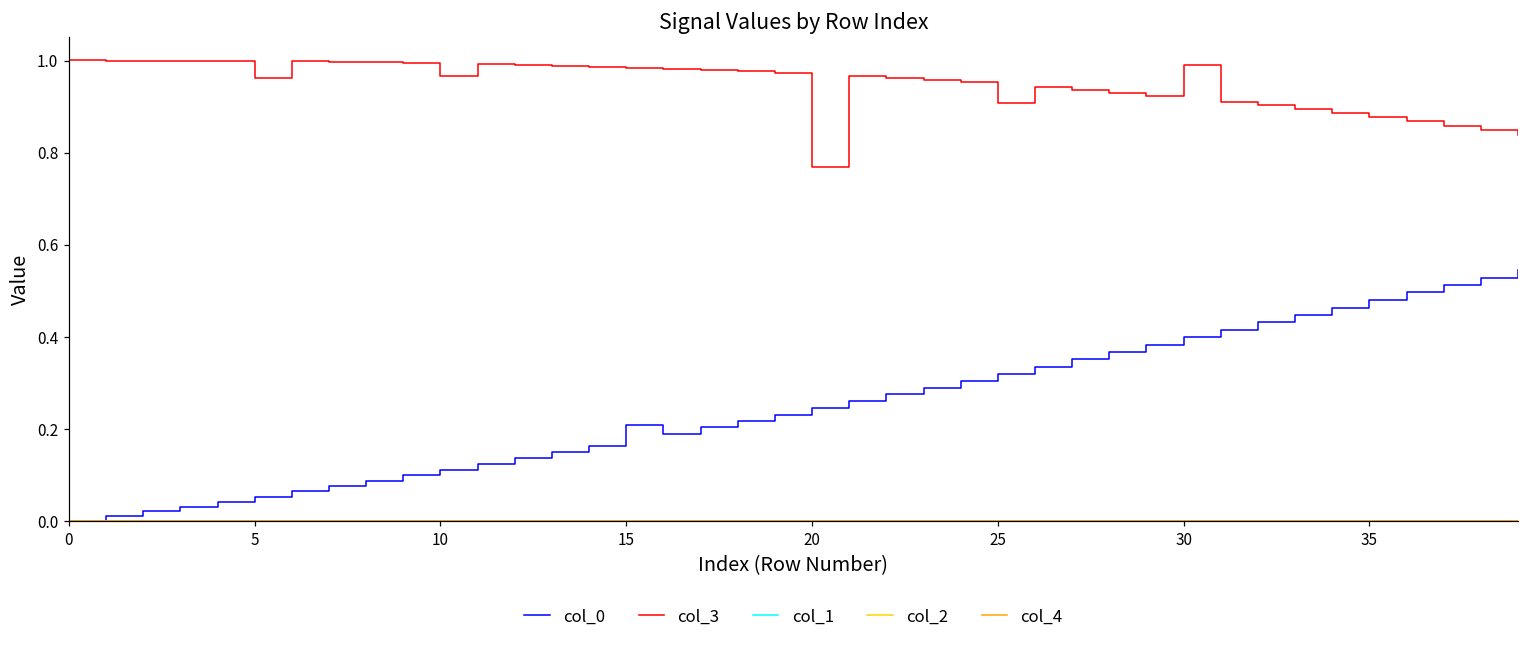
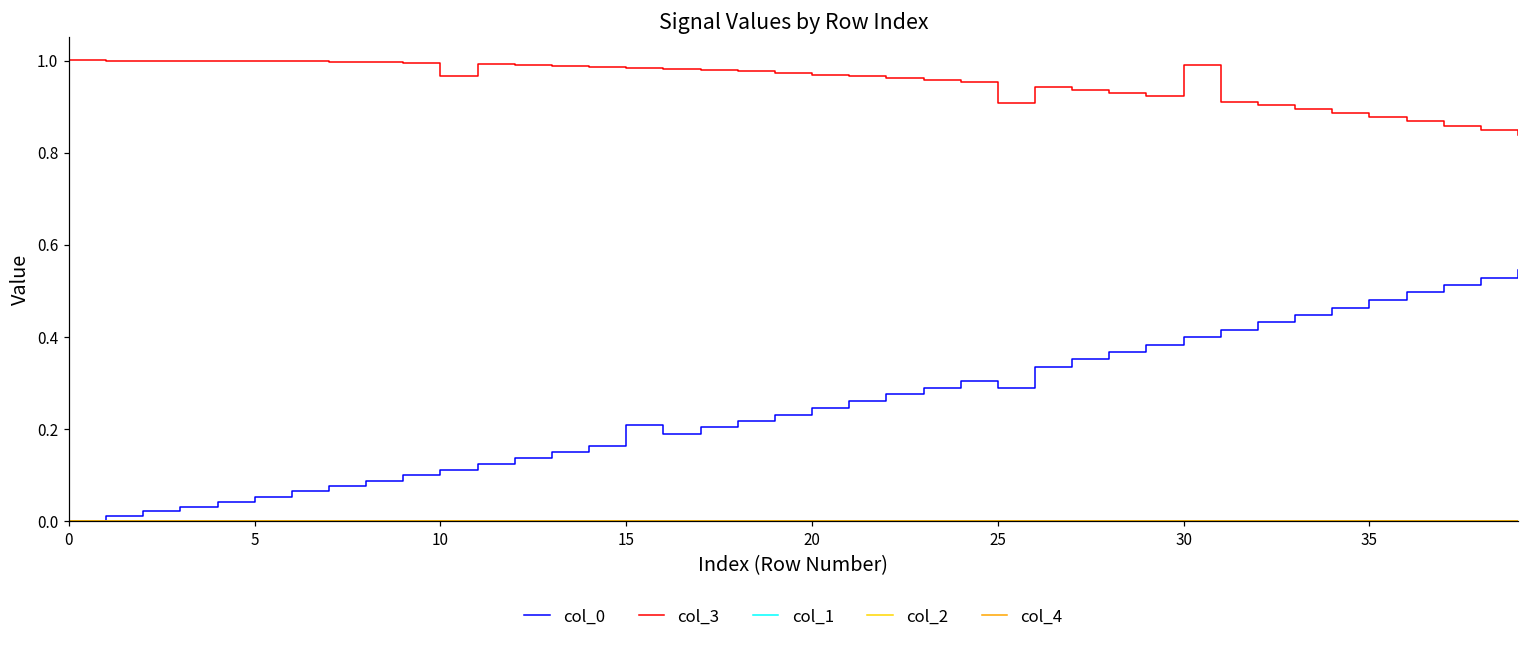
col_3, 5: 0.96 -> 1.00
col_3, 20: 0.77 -> 0.97
col_0, 25: 0.32 -> 0.29
